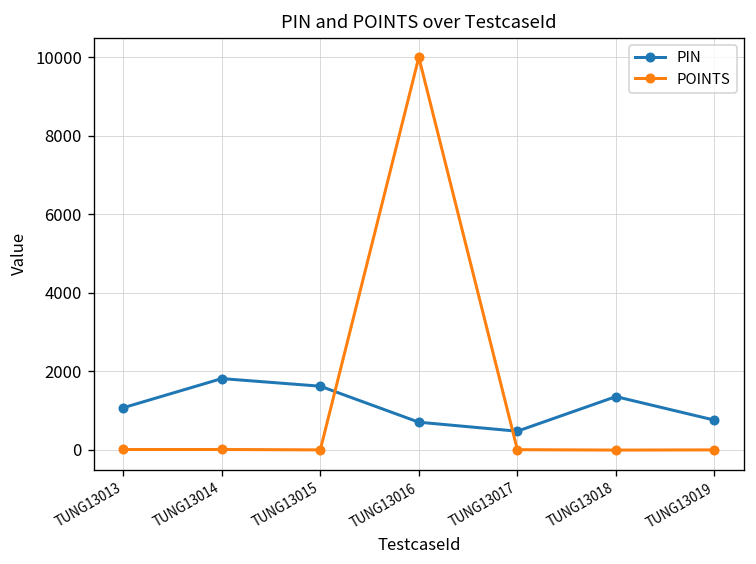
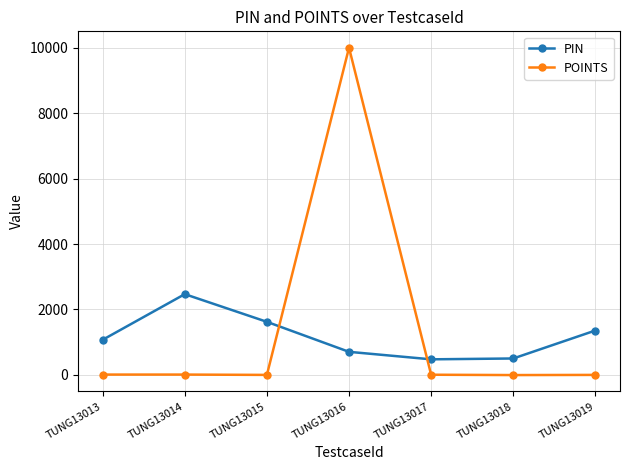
PIN, TUNG13014: 1800 -> 2500
PIN, TUNG13018: 1400 -> 500
PIN, TUNG13019: 800 -> 1400
